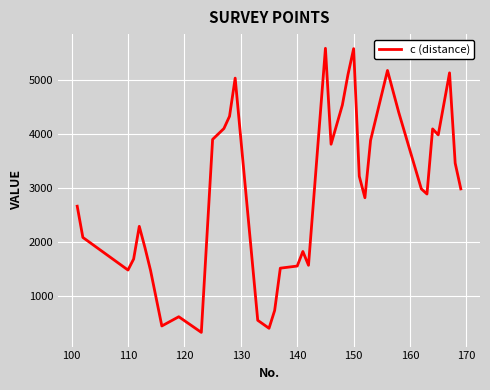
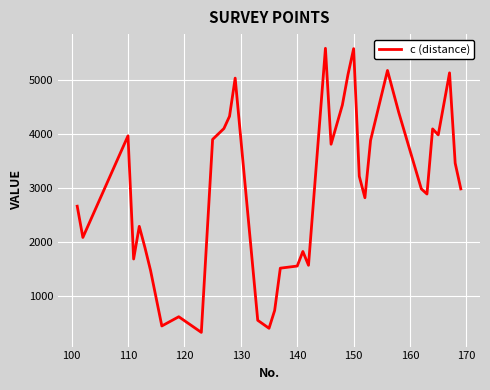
110: 1500 -> 4000
